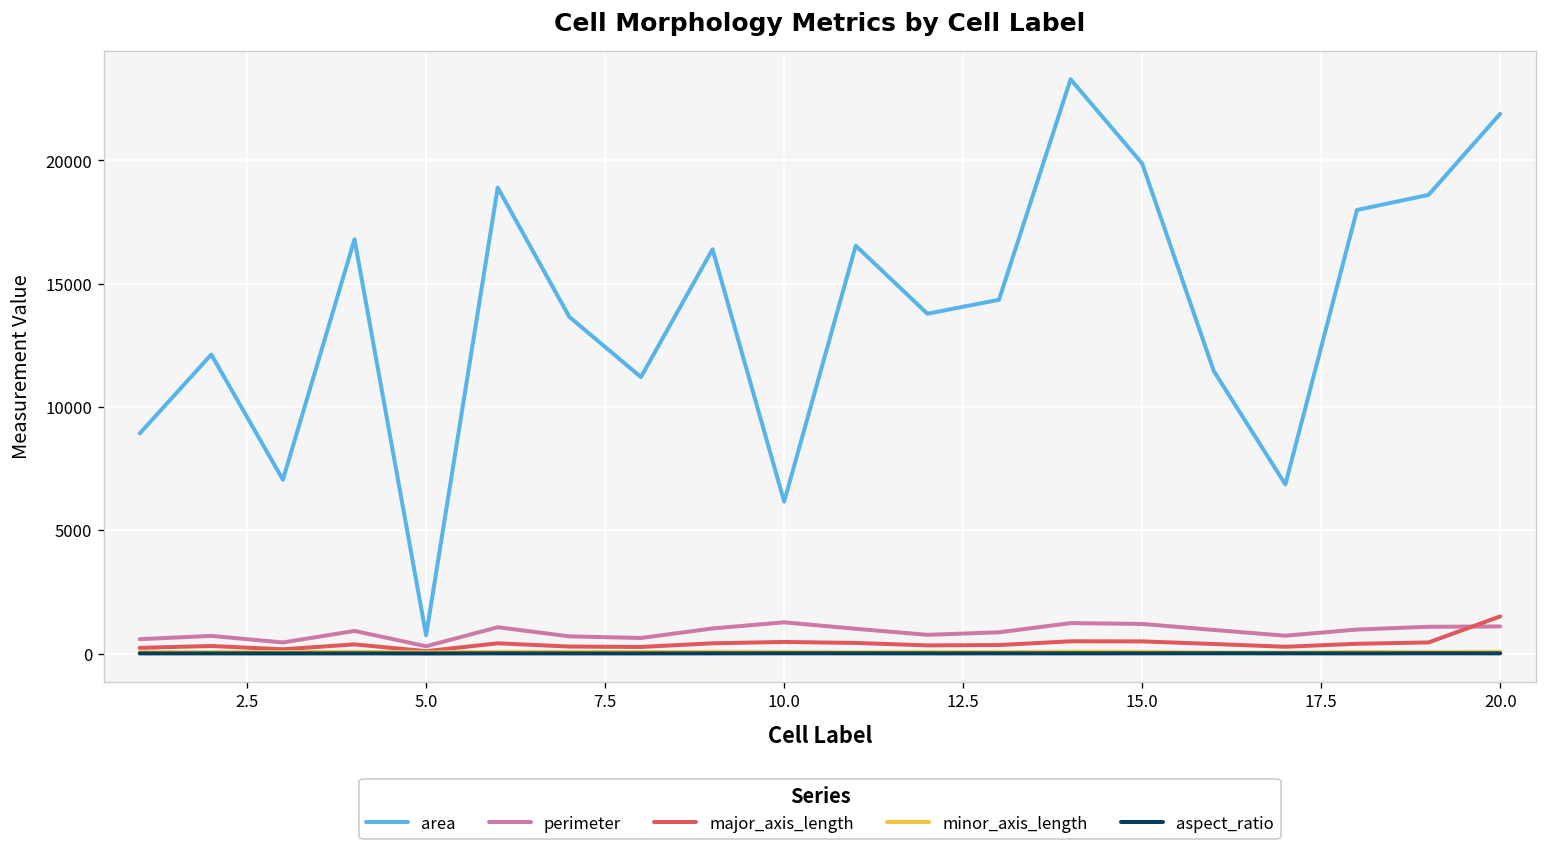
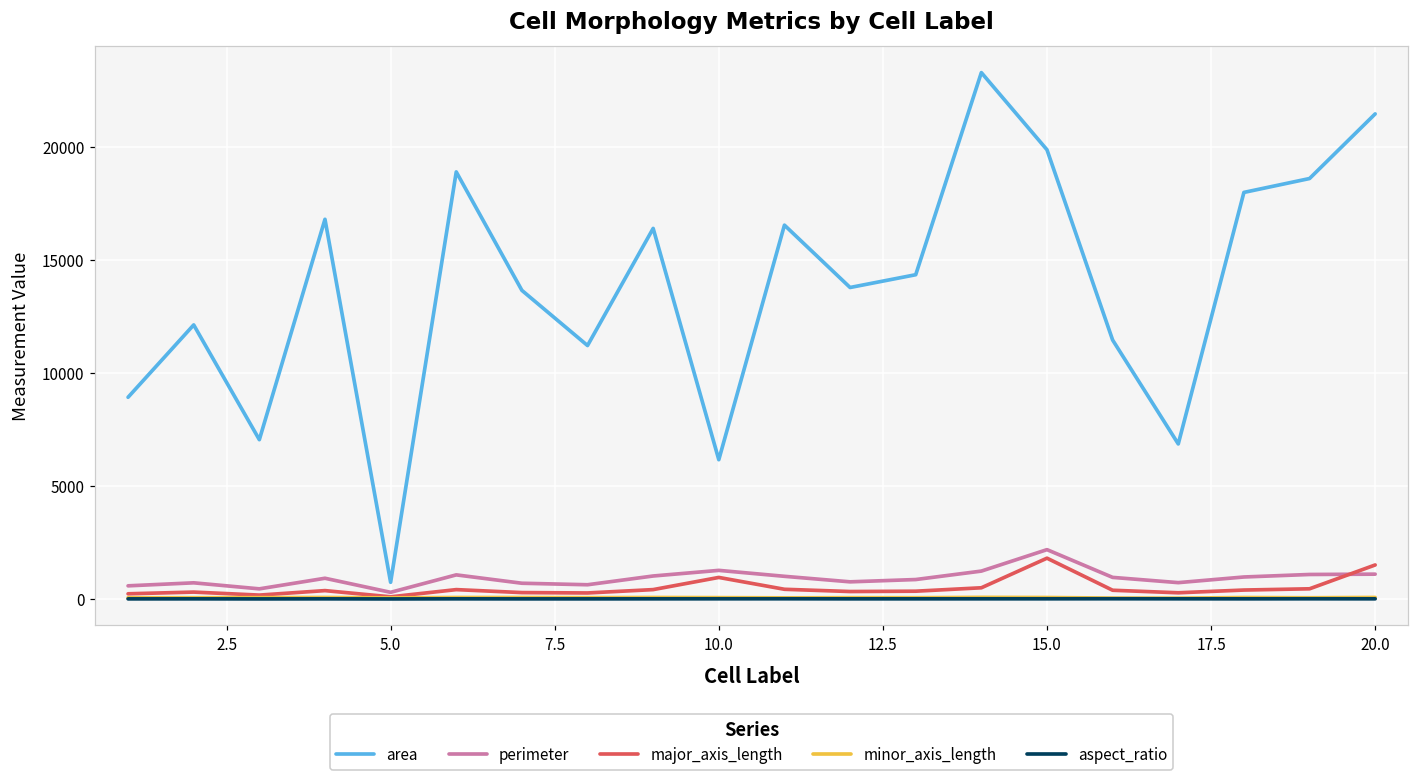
major_axis_length, 10.0: 500 -> 1000
perimeter, 15.0: 1200 -> 2200
major_axis_length, 15.0: 500 -> 1800
area, 20.0: 21900 -> 21500
